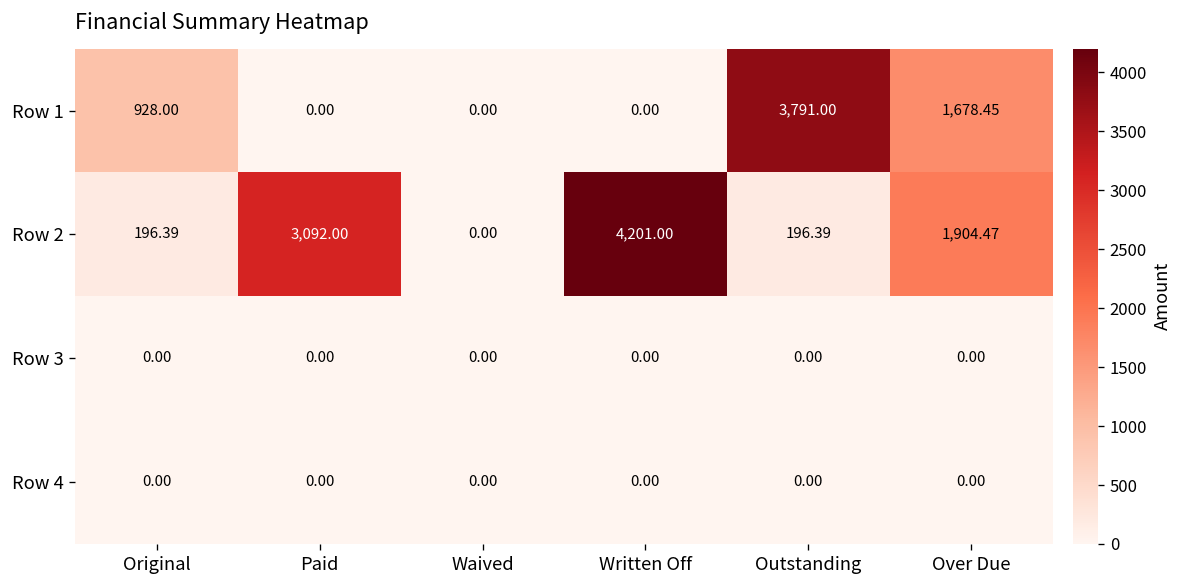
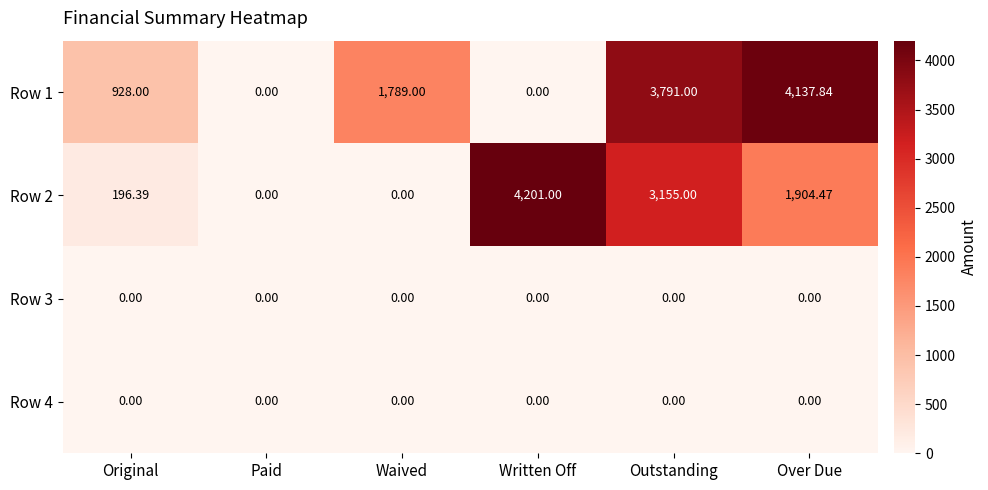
Row 1, Waived: 0.00 -> 1,789.00
Row 1, Over Due: 1,678.45 -> 4,137.84
Row 2, Paid: 3,092.00 -> 0.00
Row 2, Outstanding: 196.39 -> 3,155.00
